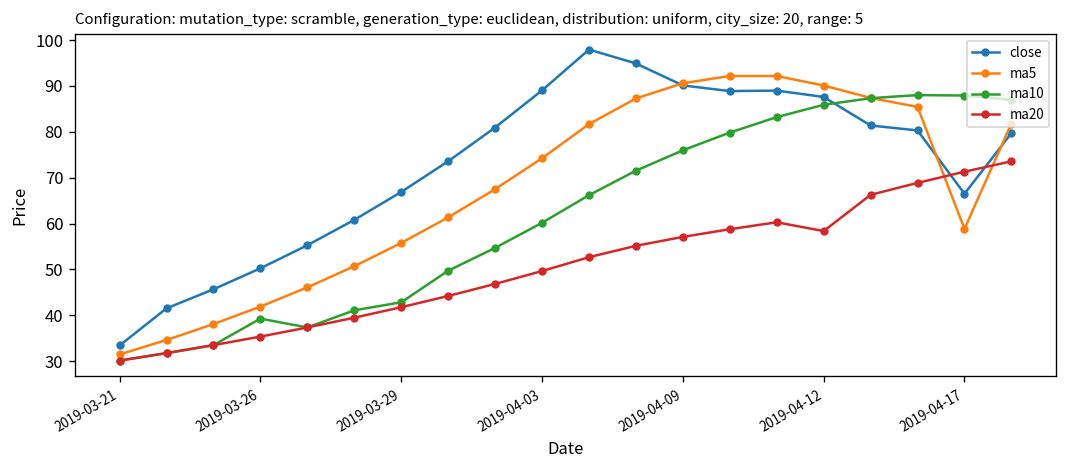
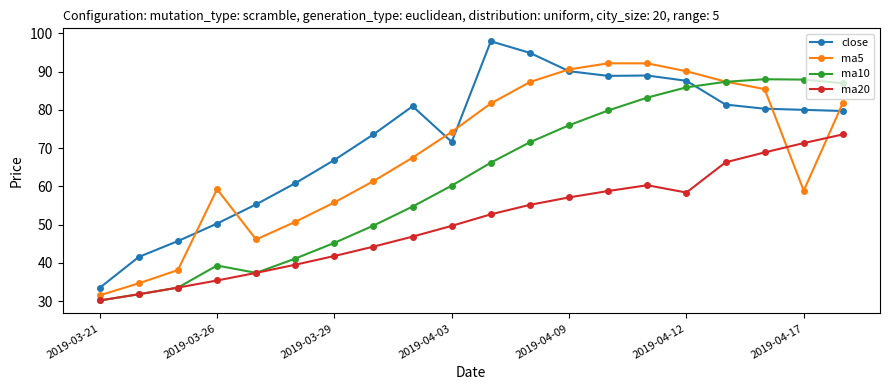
ma5, 2019-03-26: 42 -> 59
ma10, 2019-03-29: 43 -> 45
close, 2019-04-03: 89 -> 72
close, 2019-04-17: 67 -> 80
